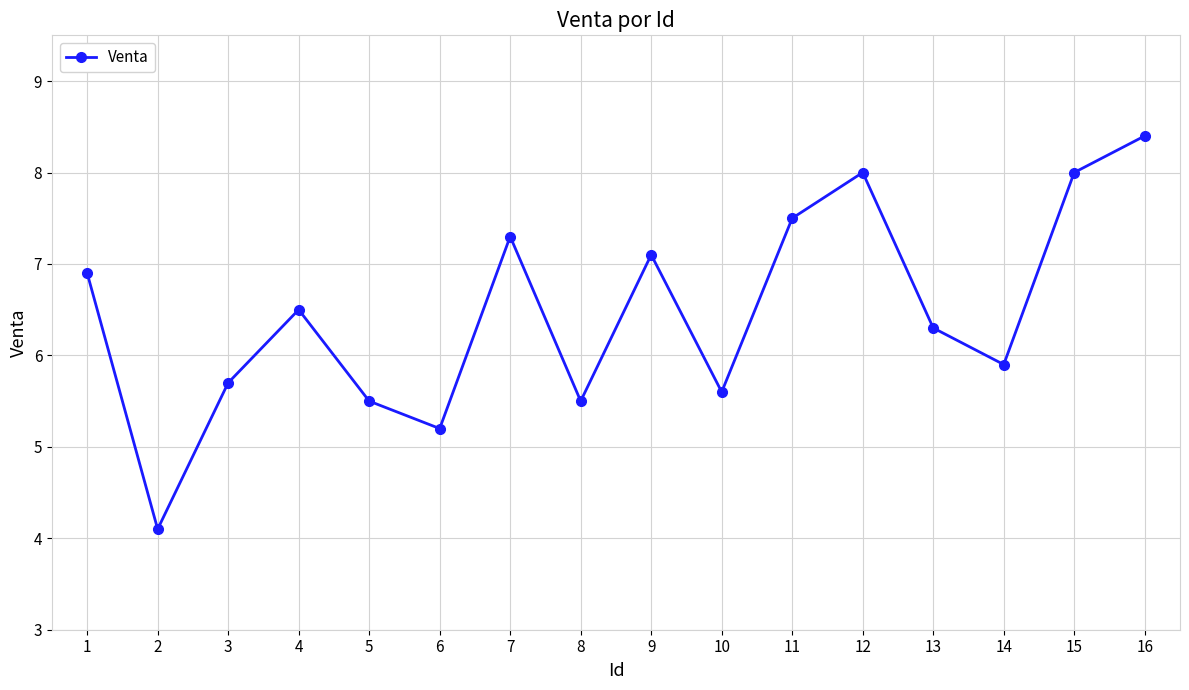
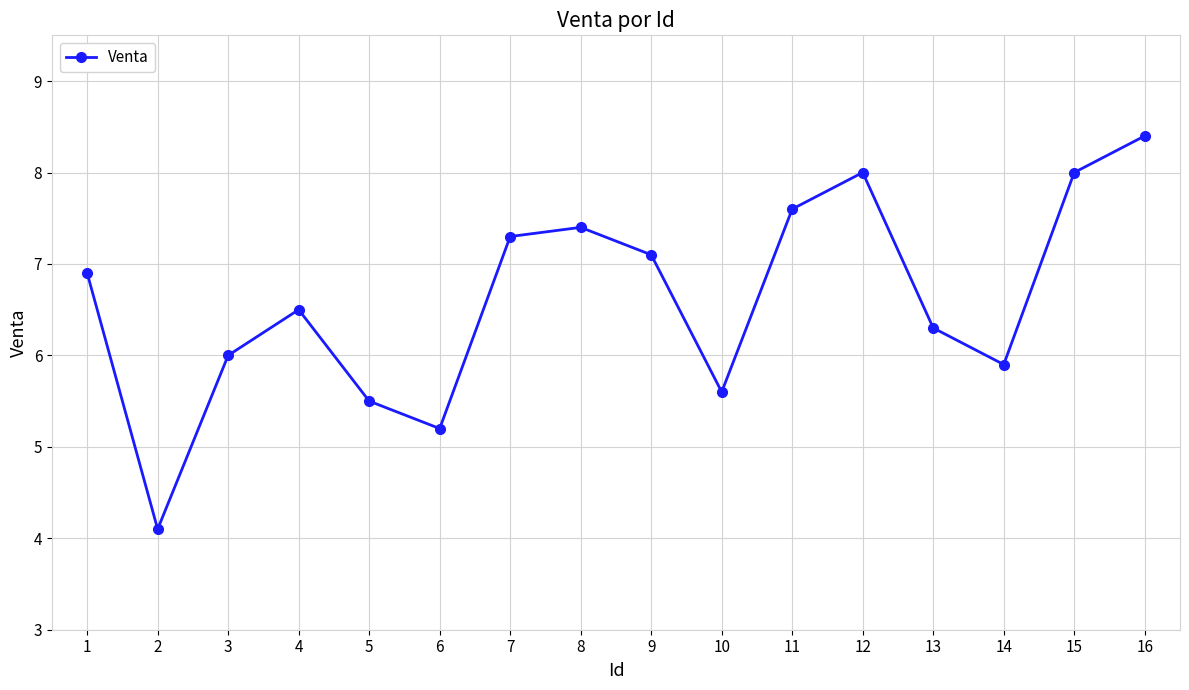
3: 5.7 -> 6.0
8: 5.5 -> 7.4
11: 7.5 -> 7.6
